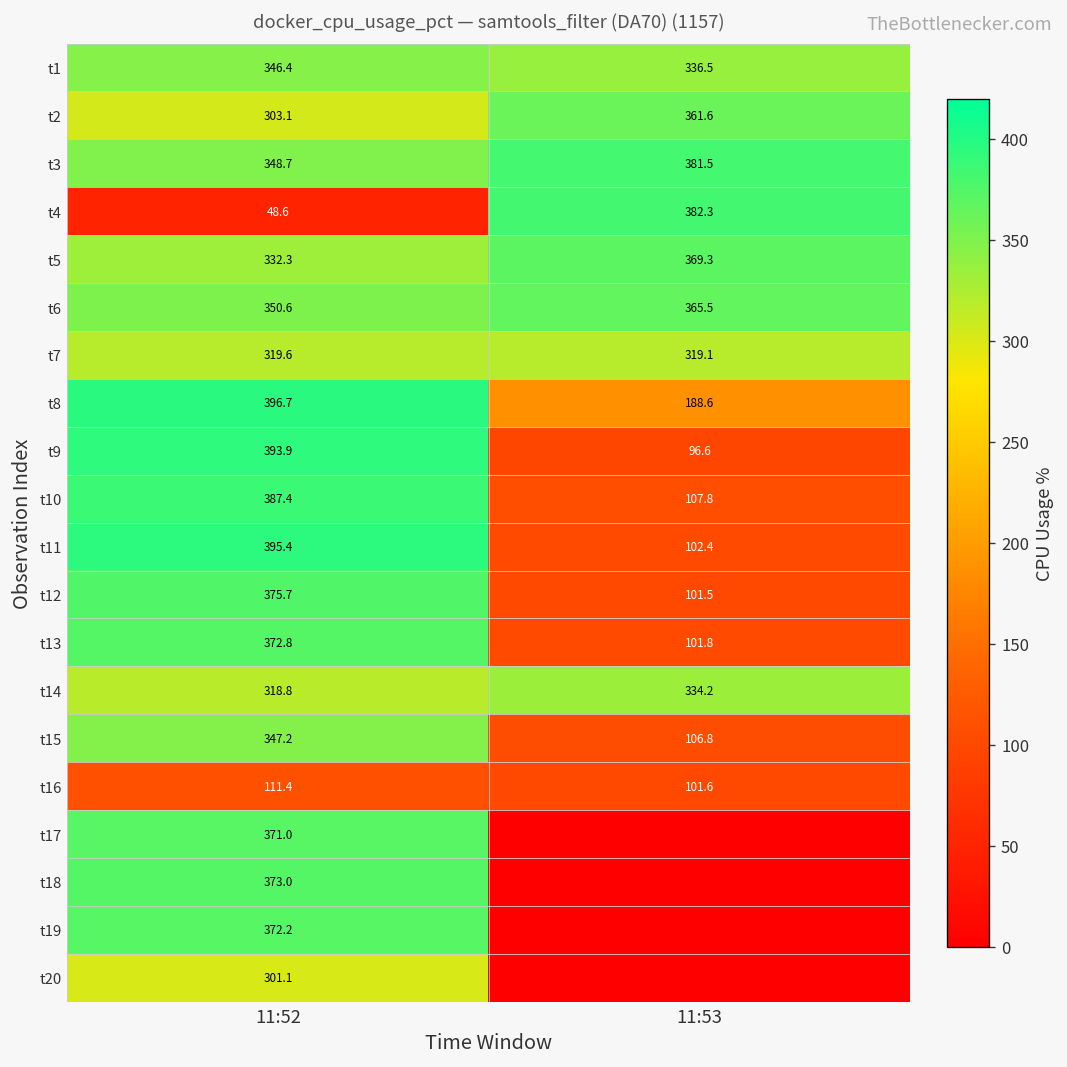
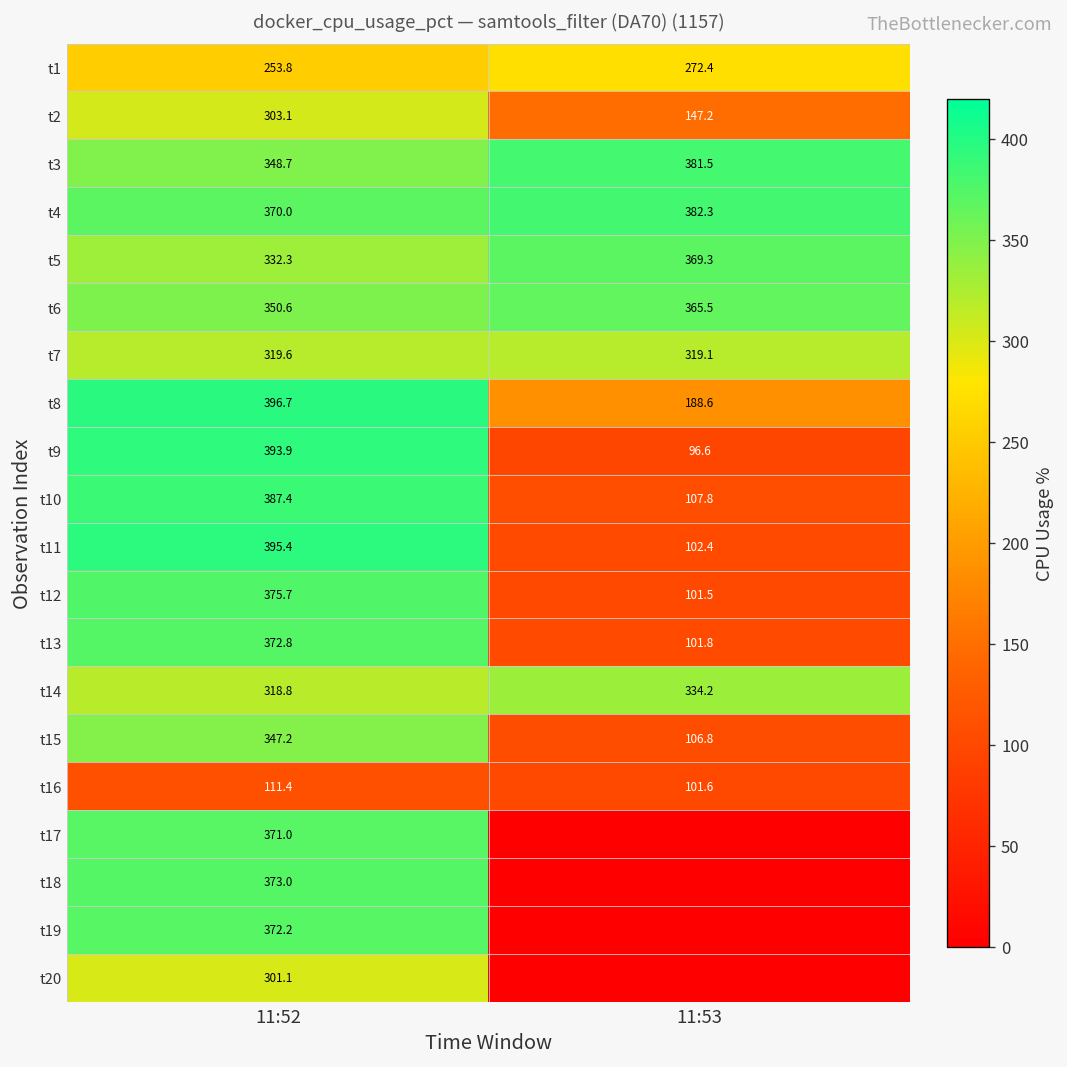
t1, 11:52: 346.4 -> 253.8
t1, 11:53: 336.5 -> 272.4
t2, 11:53: 361.6 -> 147.2
t4, 11:52: 48.6 -> 370.0
